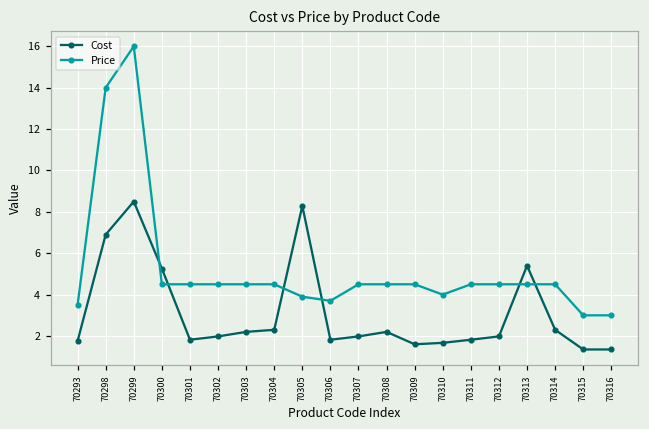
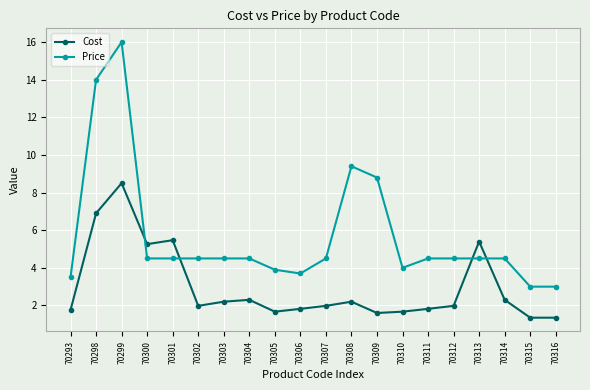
Cost, 70301: 1.8 -> 5.5
Cost, 70305: 8.3 -> 1.7
Price, 70308: 4.5 -> 9.4
Price, 70309: 4.5 -> 8.8
